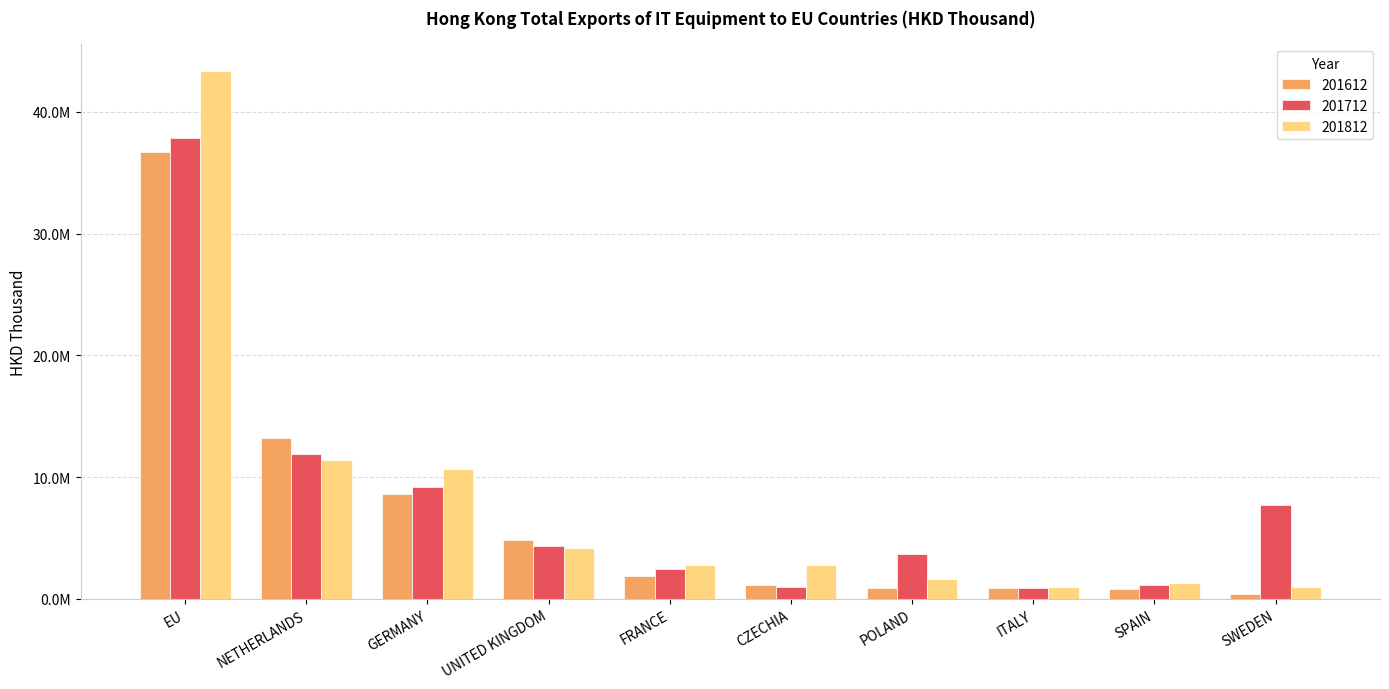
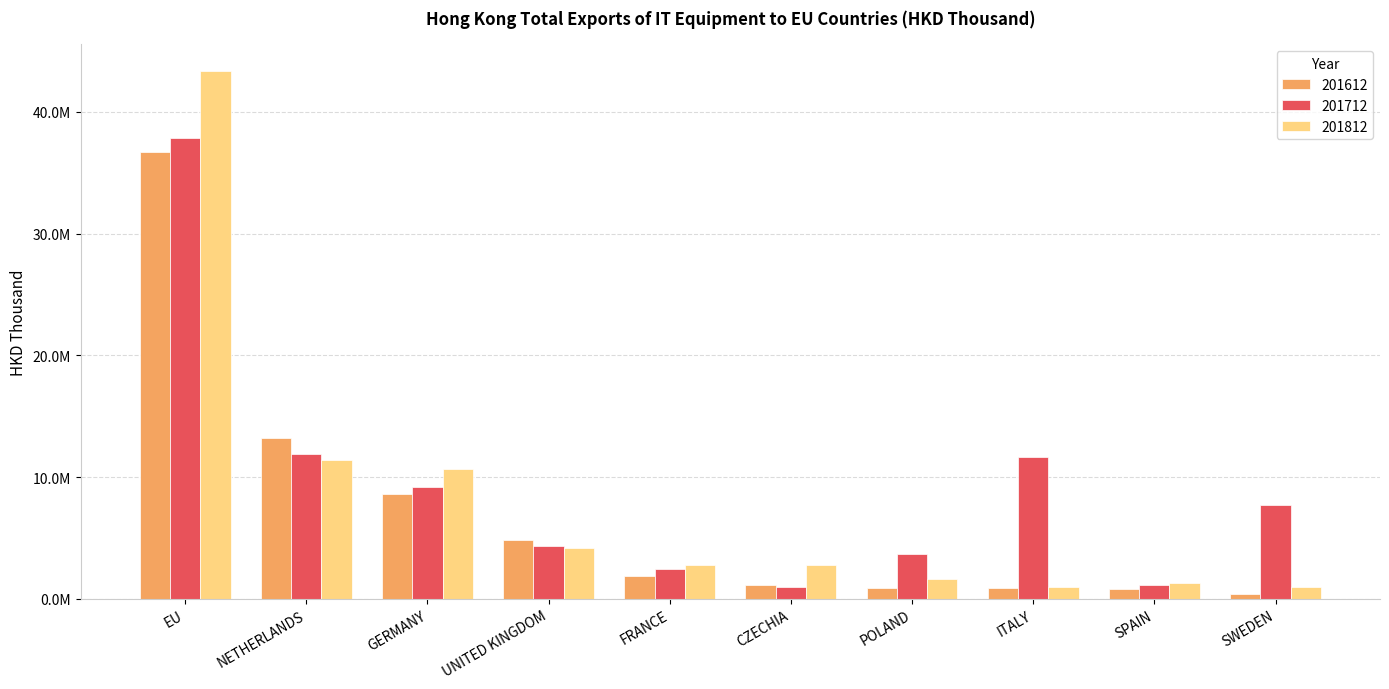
201712, ITALY: 900000 -> 11600000
